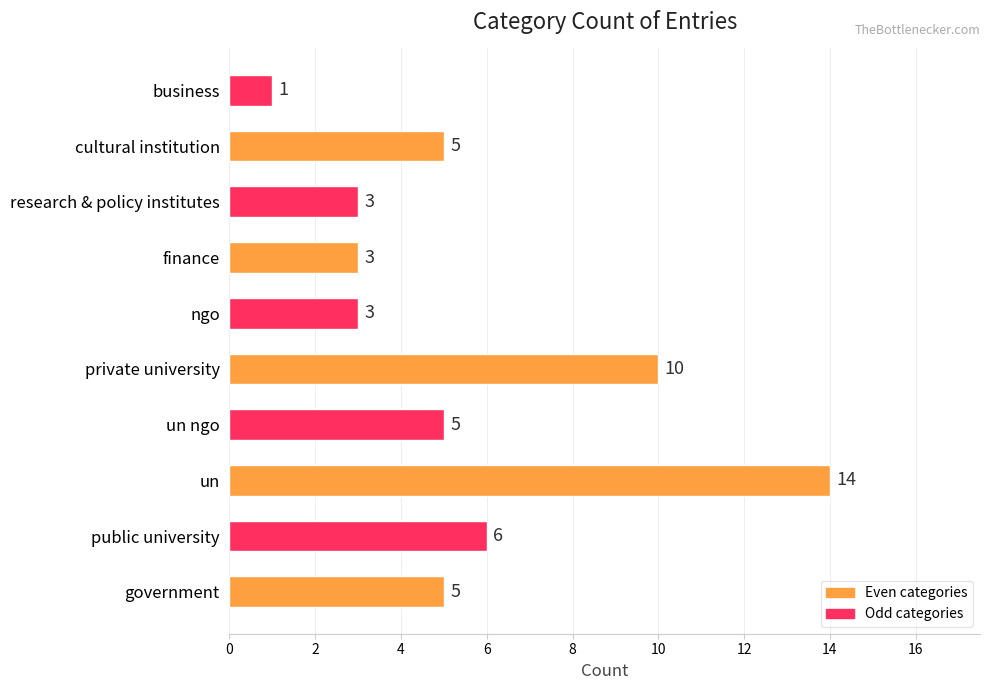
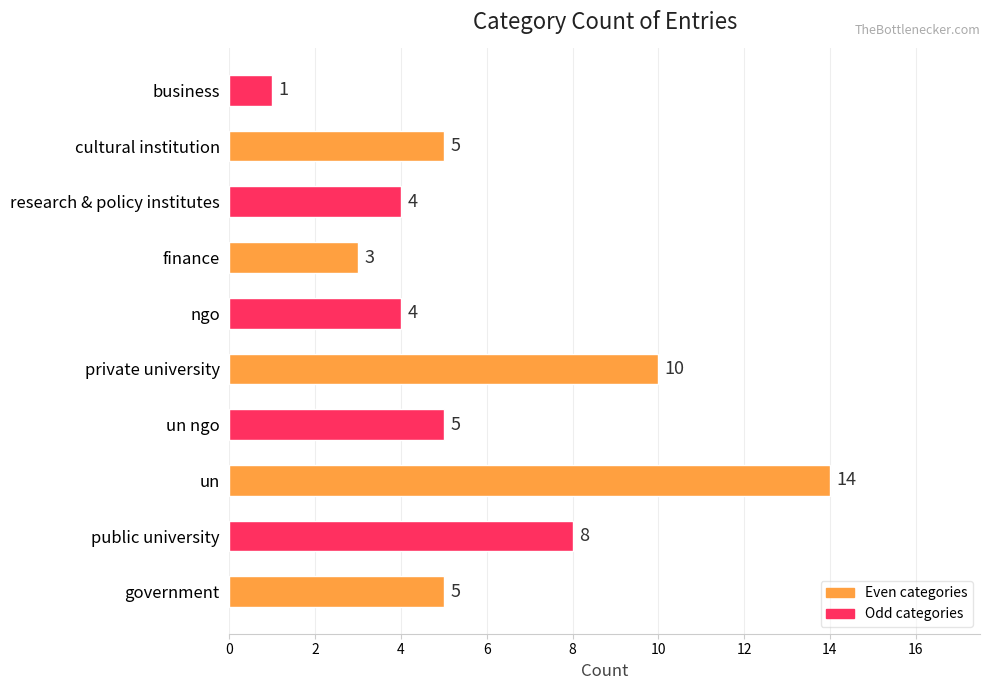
research & policy institutes: 3 -> 4
ngo: 3 -> 4
public university: 6 -> 8
